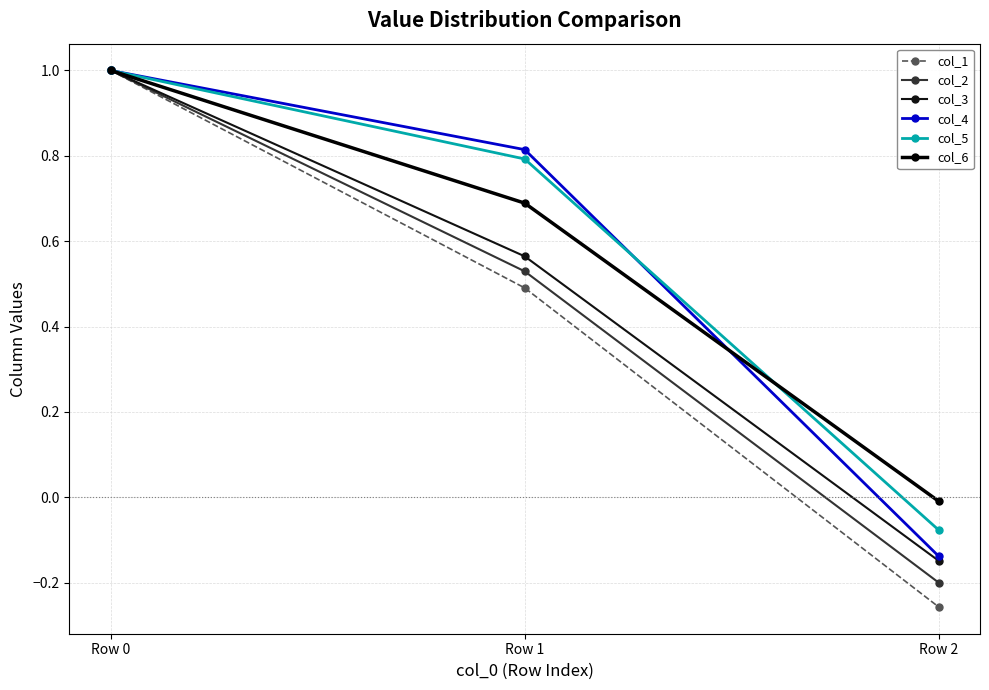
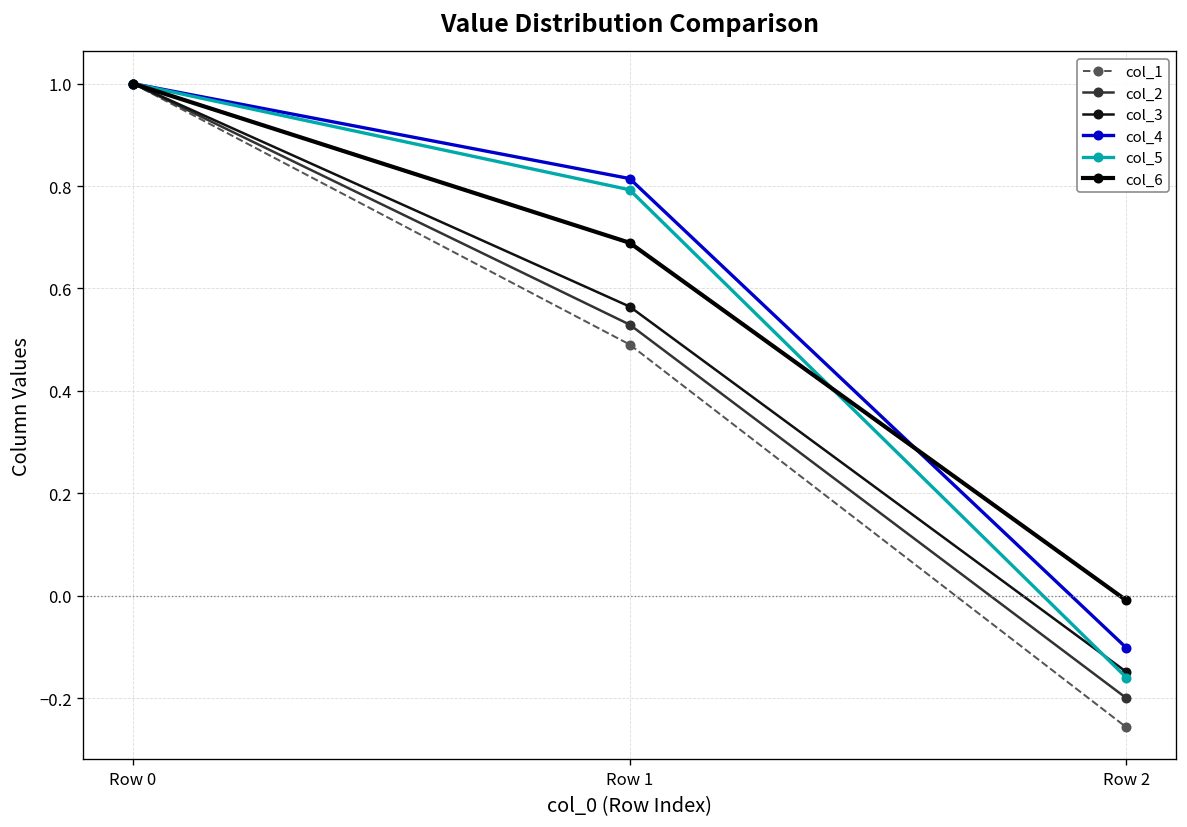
col_4, Row 2: -0.14 -> -0.10
col_5, Row 2: -0.08 -> -0.16
